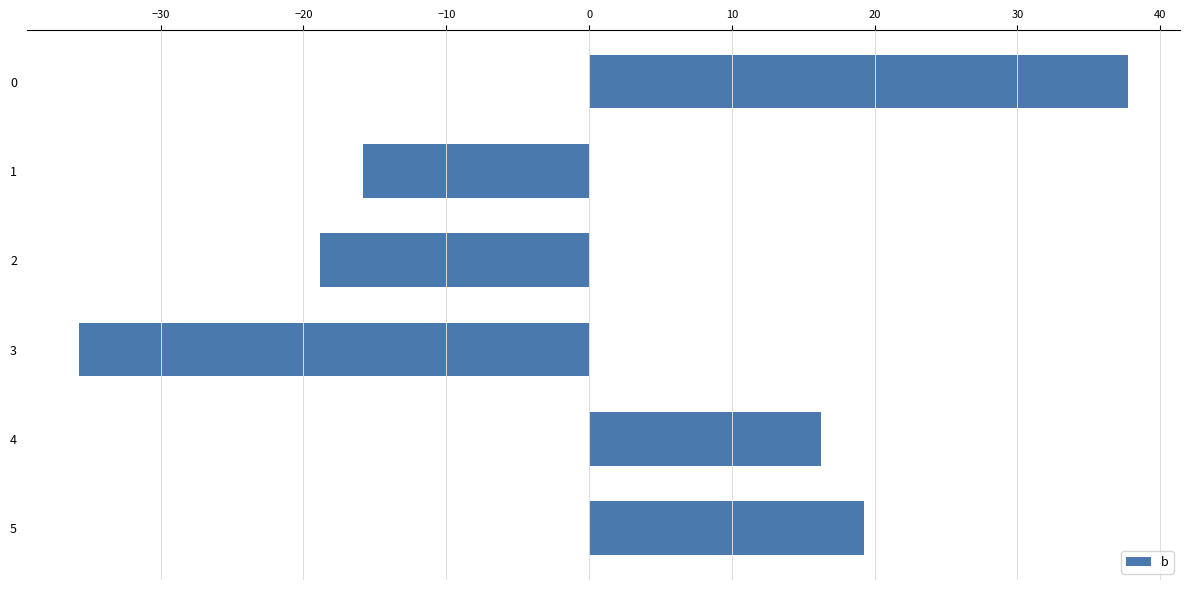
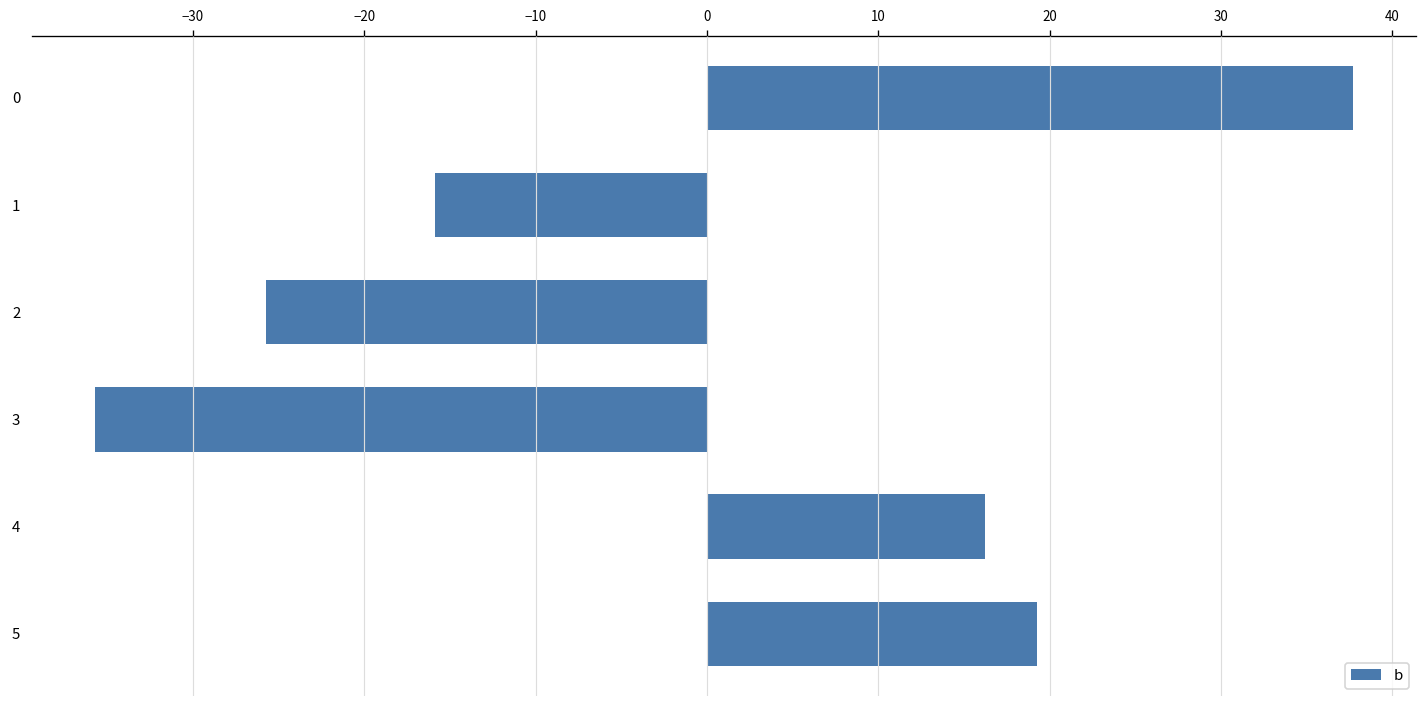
2: -18.9 -> -25.7
